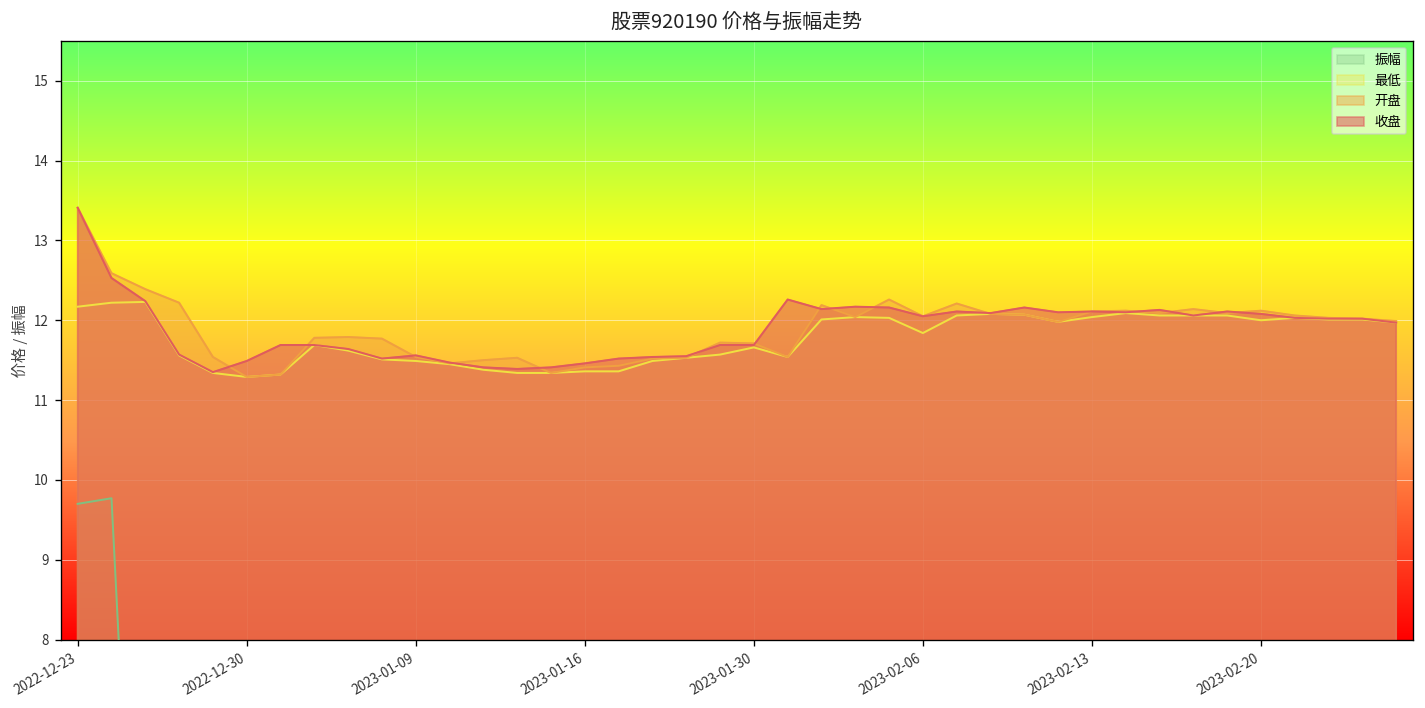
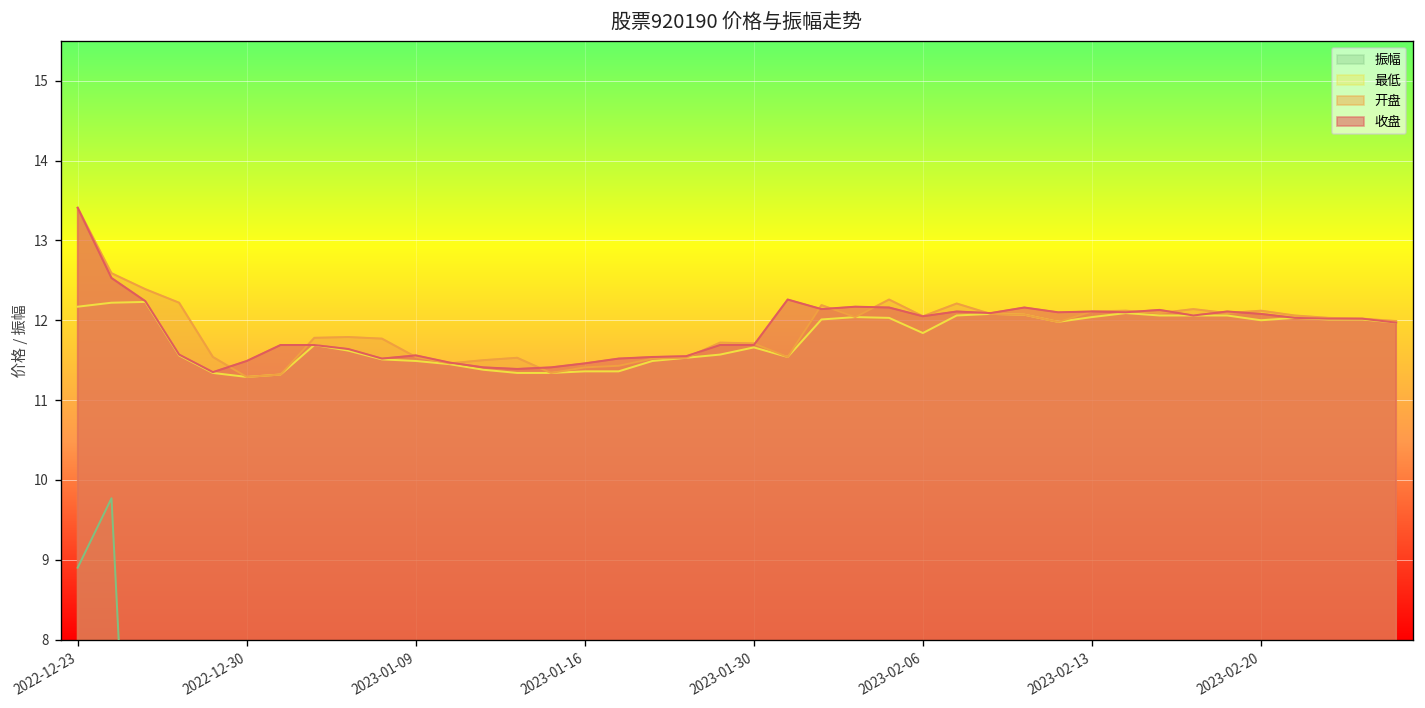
振幅, 2022-12-23: 9.7 -> 8.9
